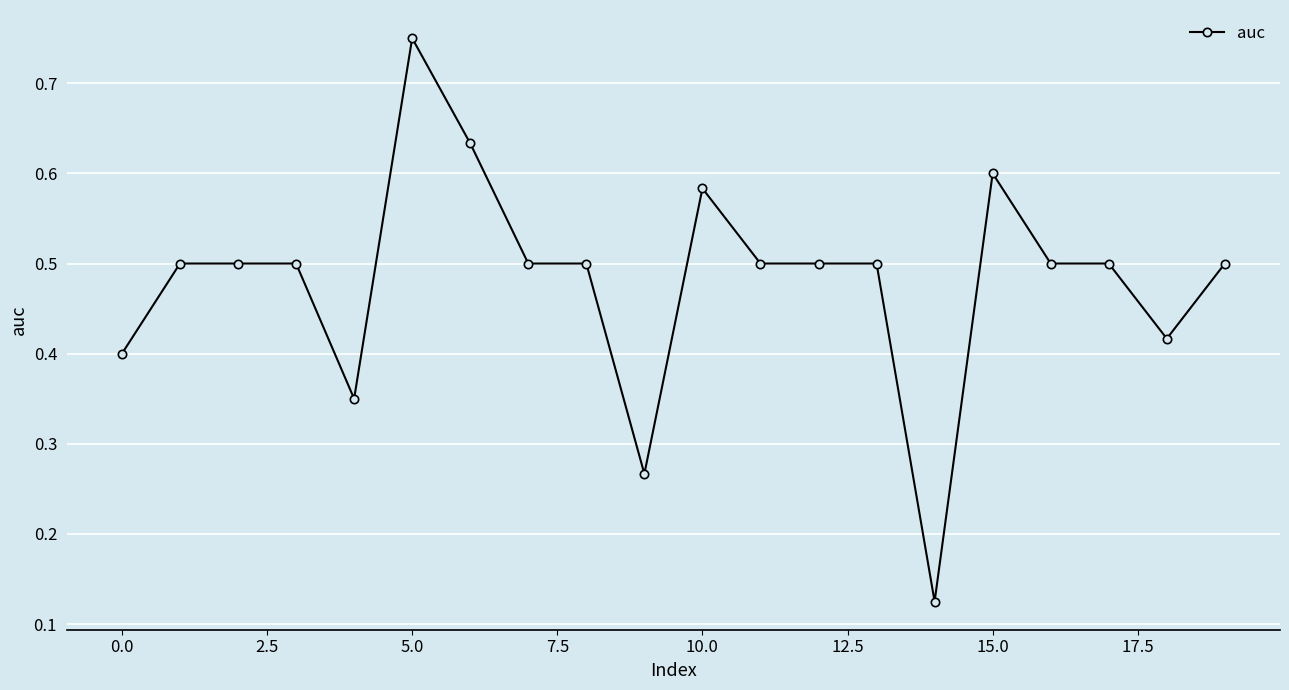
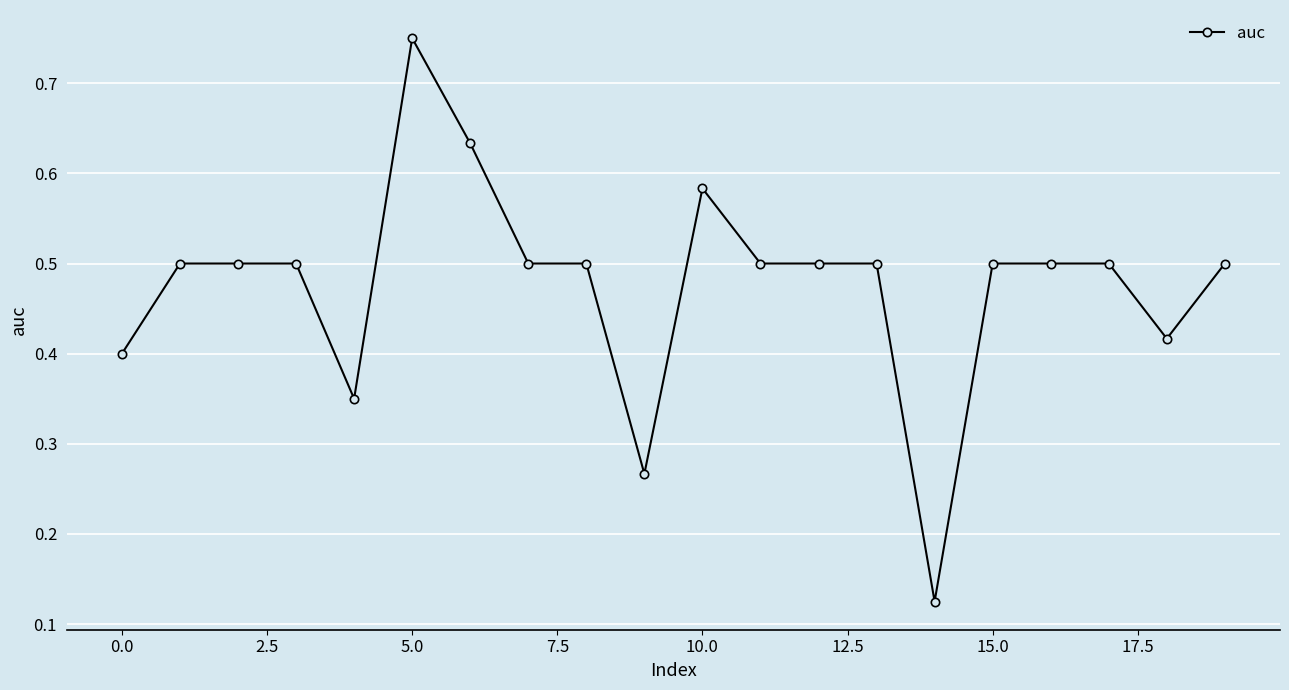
15.0: 0.6 -> 0.5
